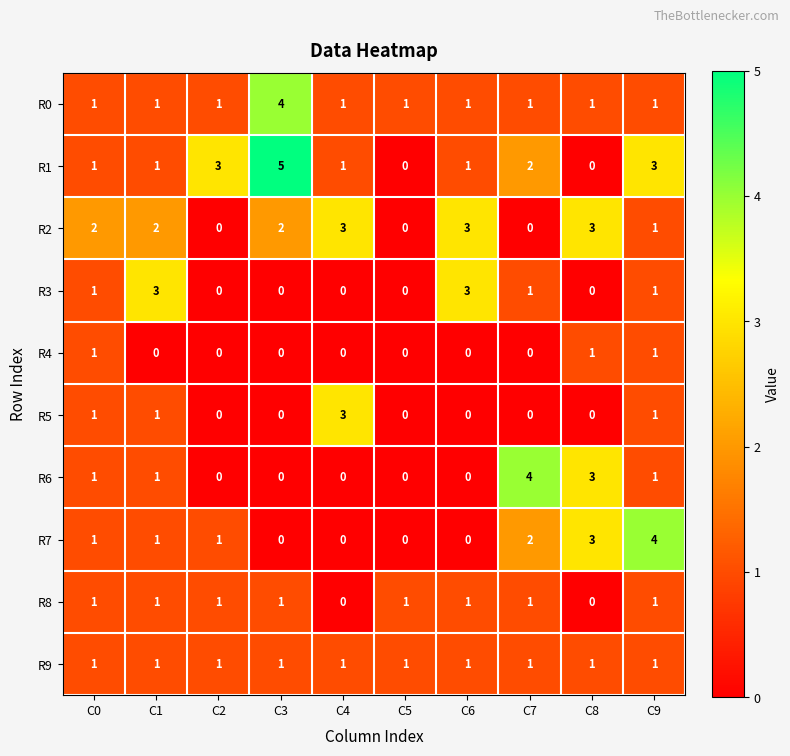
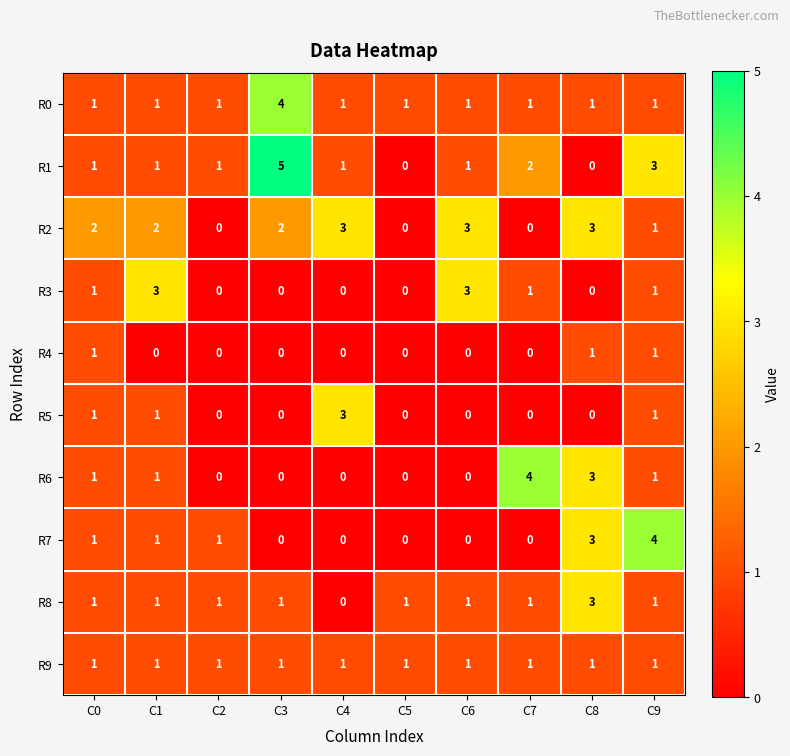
R1, C2: 3 -> 1
R7, C7: 2 -> 0
R8, C8: 0 -> 3
